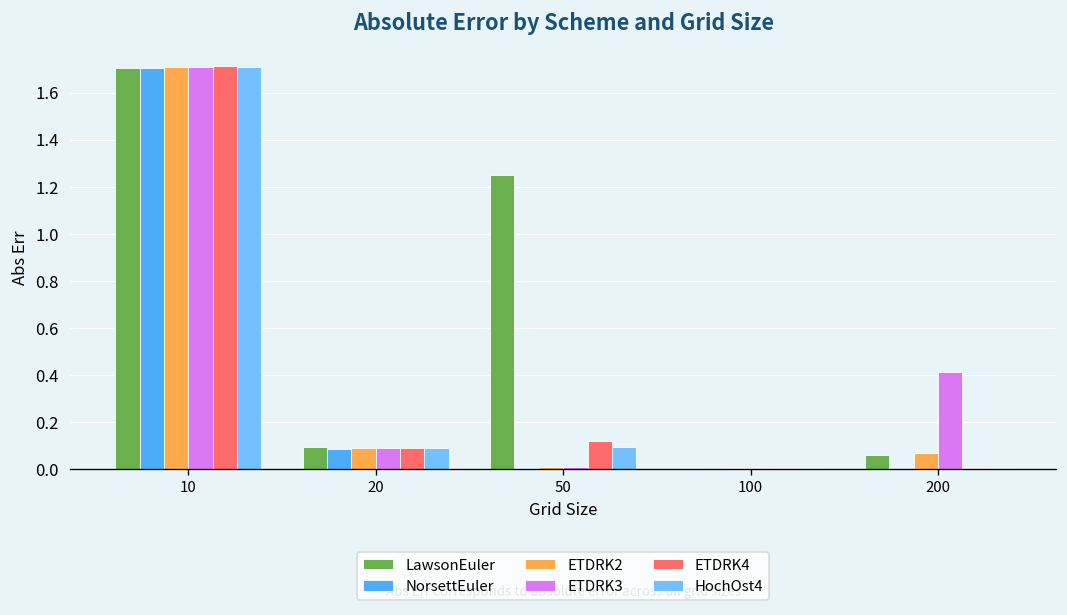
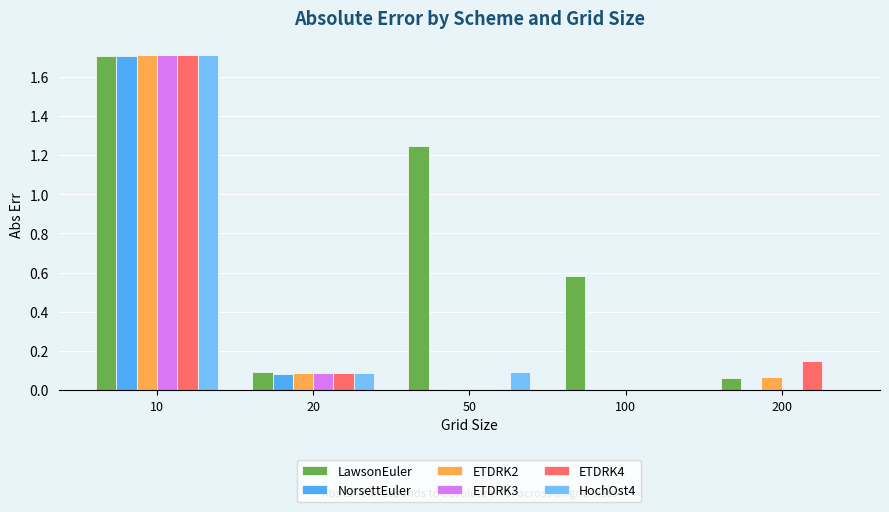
ETDRK4, 50: 0.12 -> 0.01
LawsonEuler, 100: 0.00 -> 0.58
ETDRK3, 200: 0.41 -> 0.00
ETDRK4, 200: 0.00 -> 0.15
